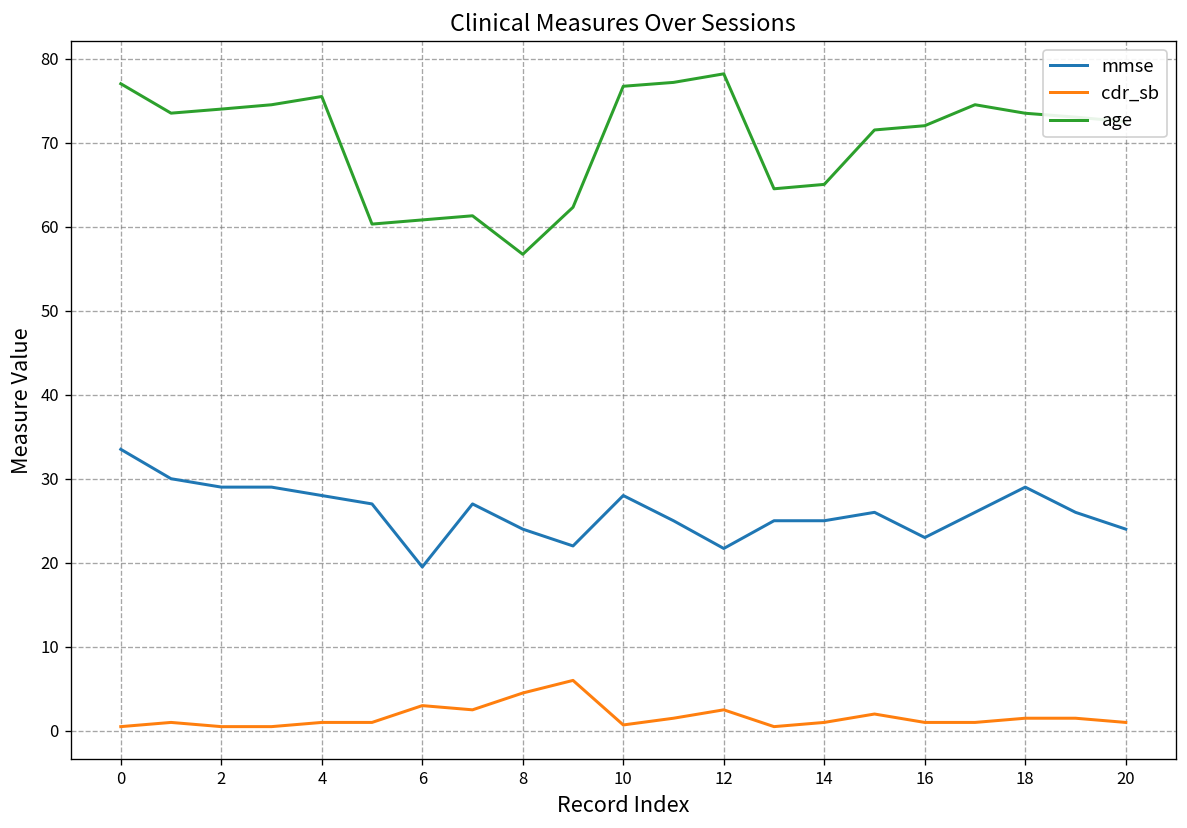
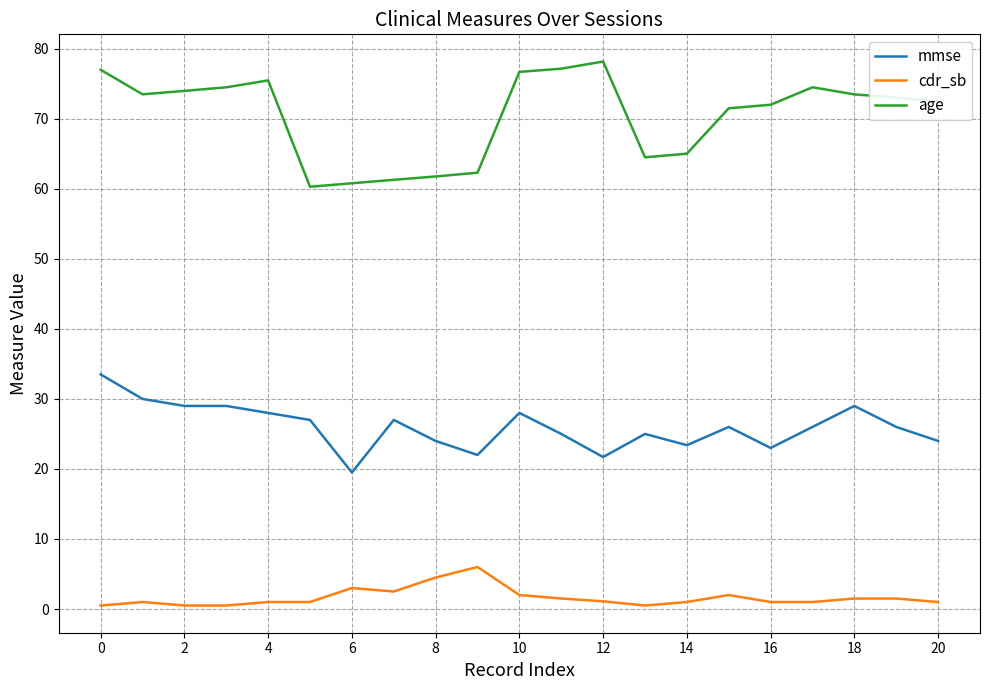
age, 8: 57 -> 62
cdr_sb, 10: 1 -> 2
cdr_sb, 12: 3 -> 1
mmse, 14: 25 -> 23
